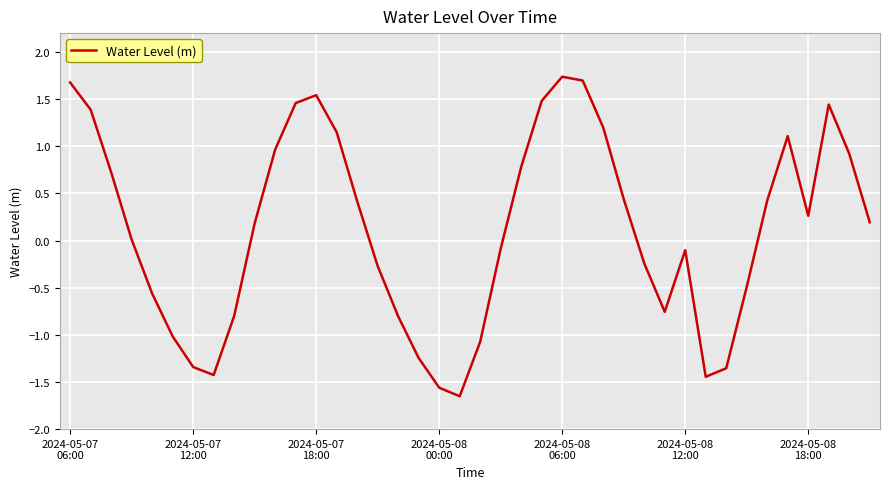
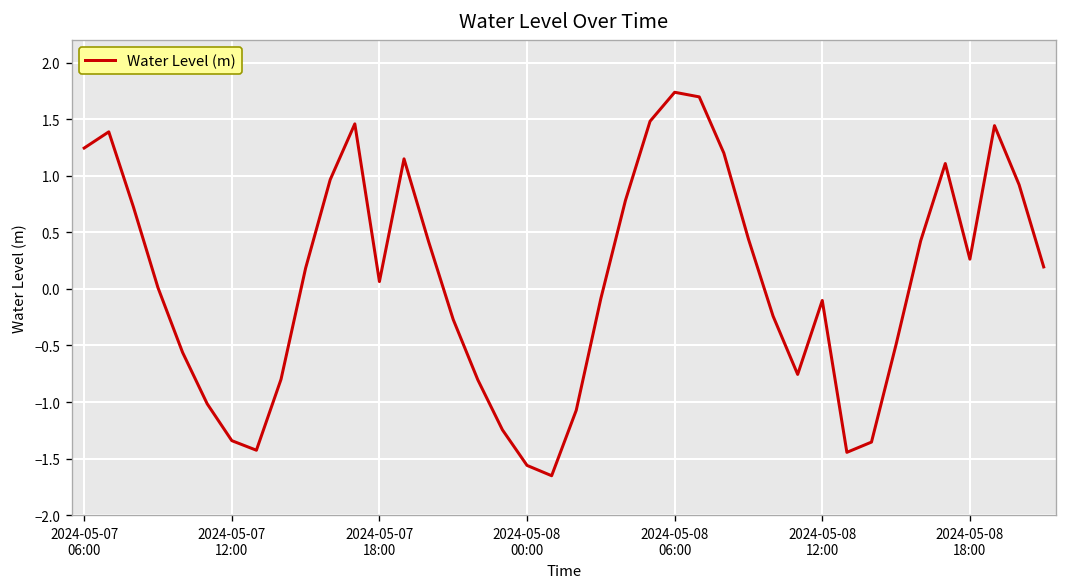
2024-05-07 06:00: 1.7 -> 1.2
2024-05-07 18:00: 1.5 -> 0.1
